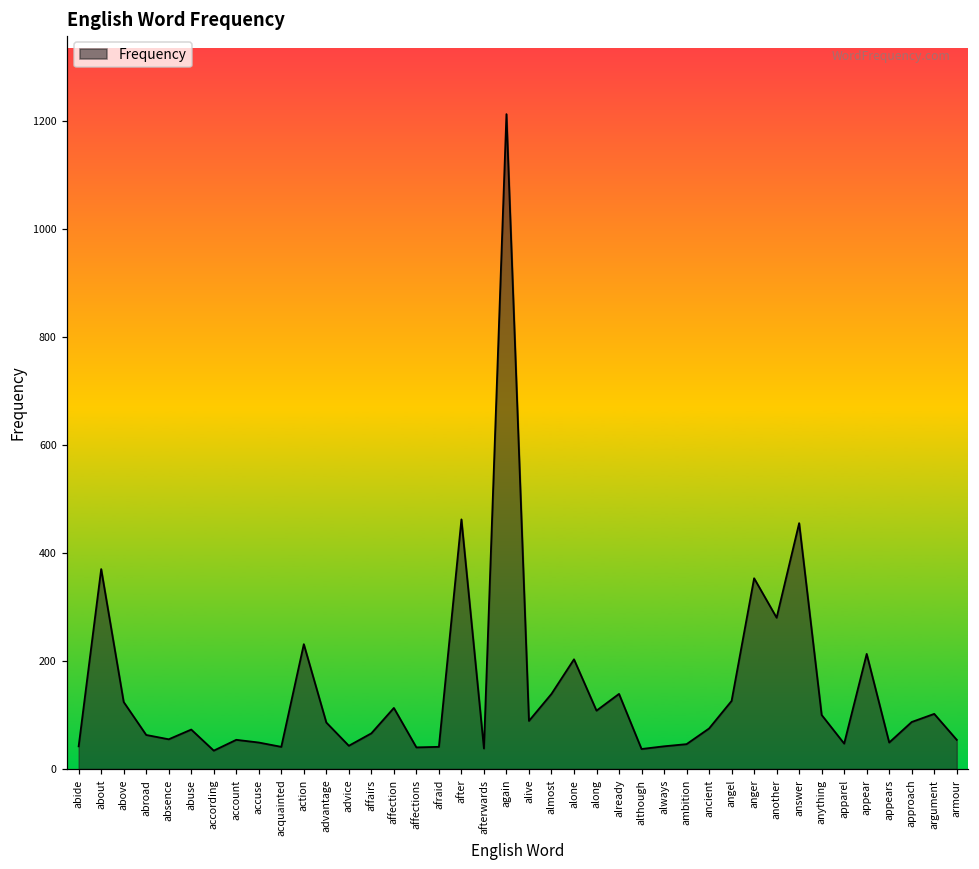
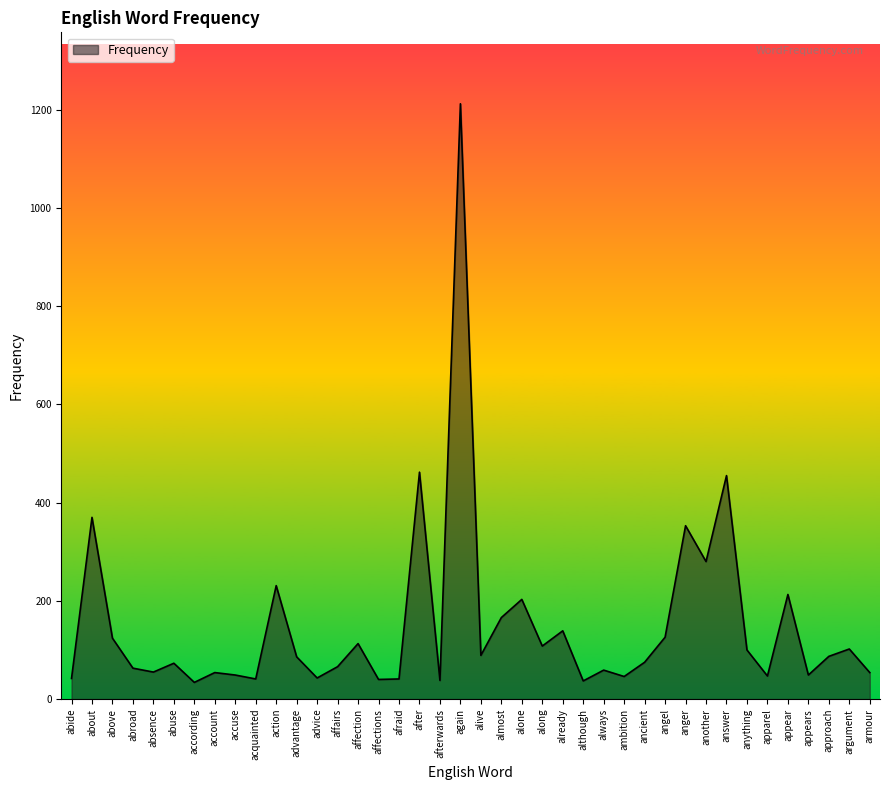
almost: 140 -> 170
always: 40 -> 60
